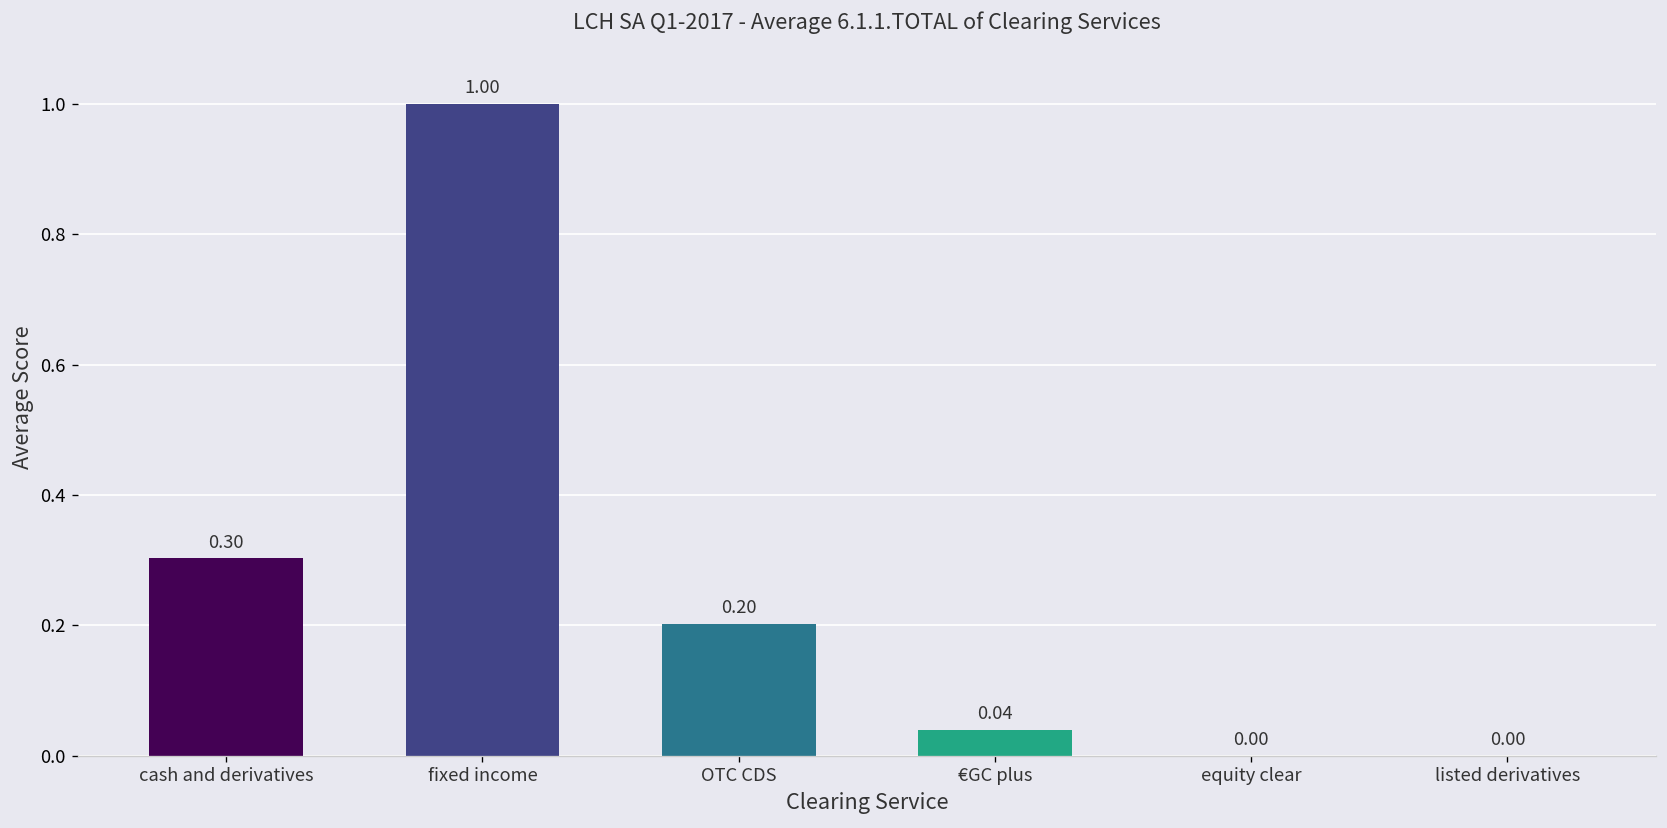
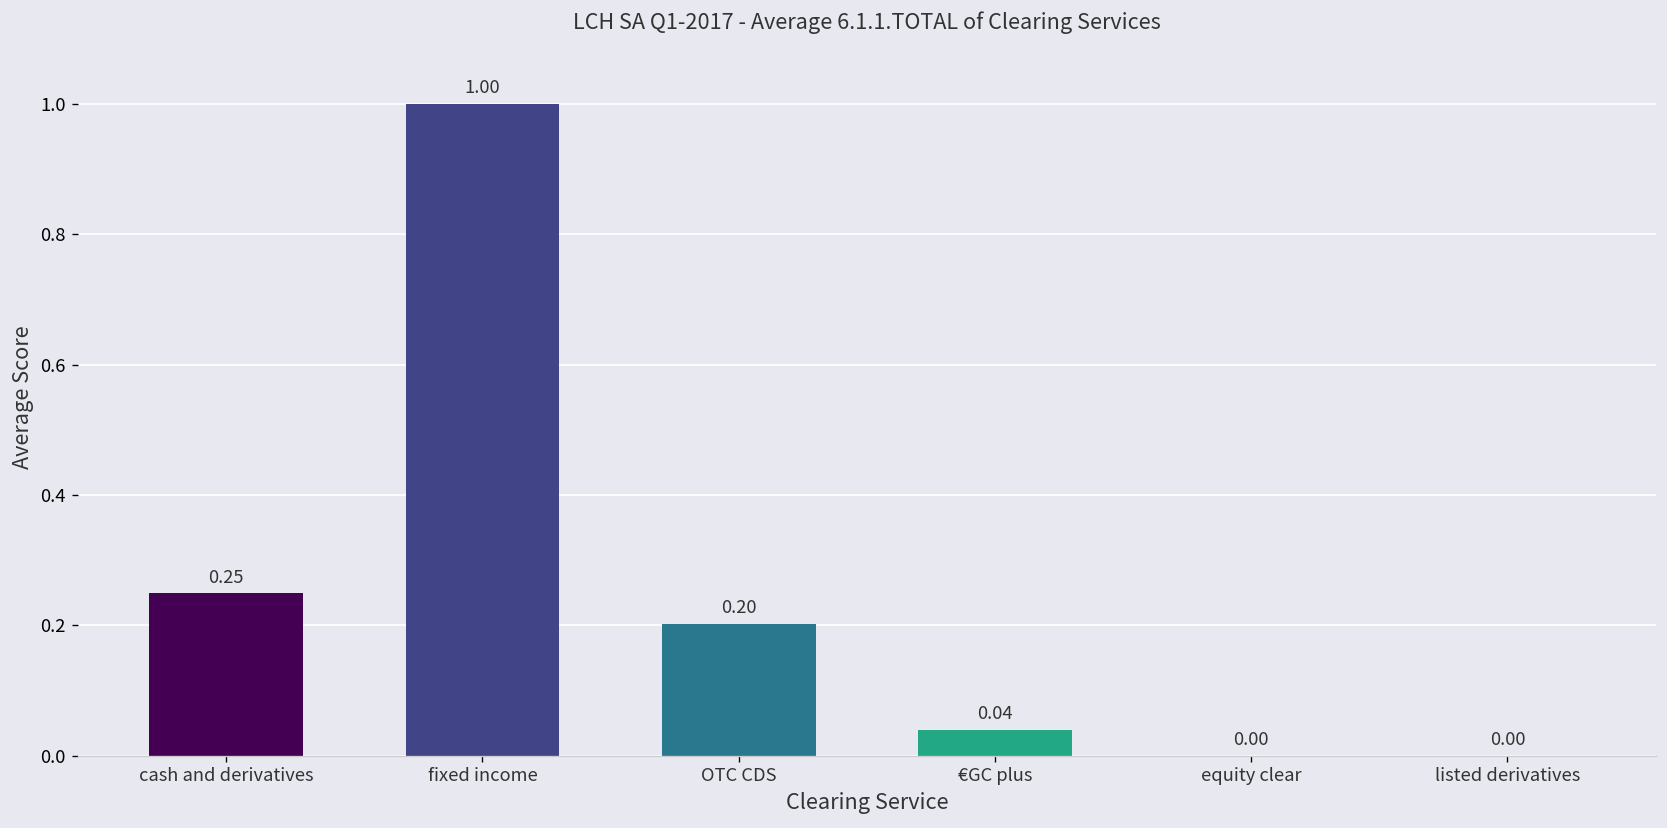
cash and derivatives: 0.30 -> 0.25
